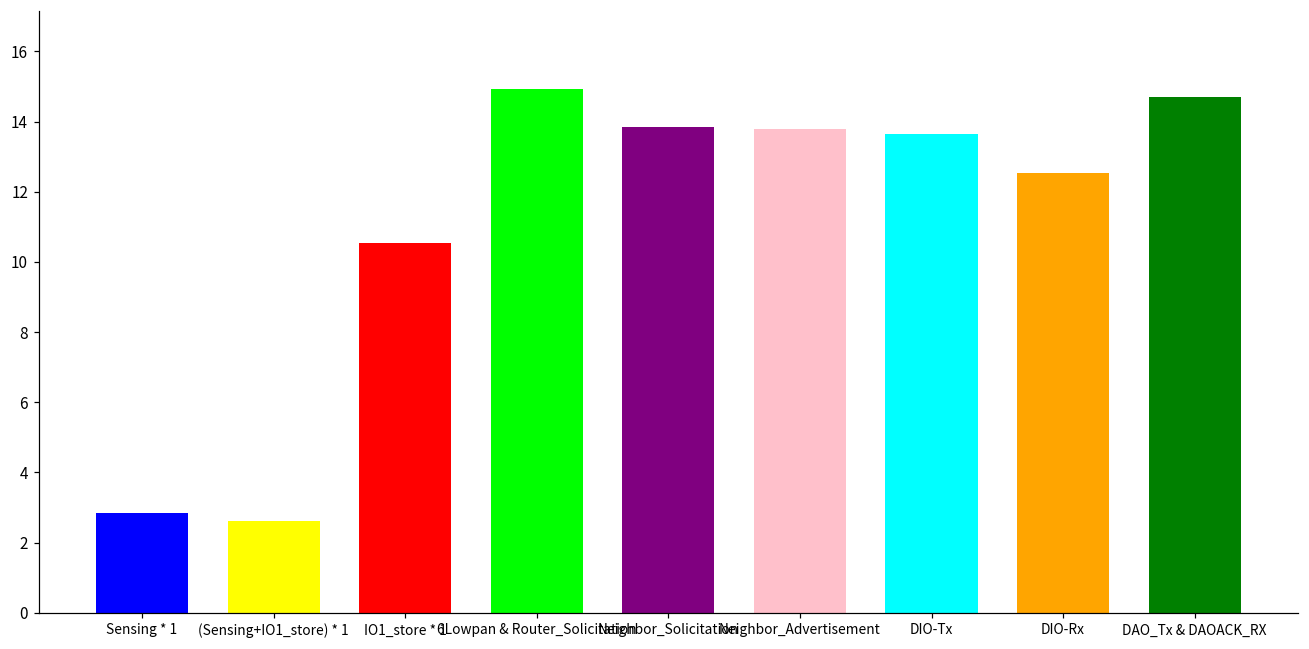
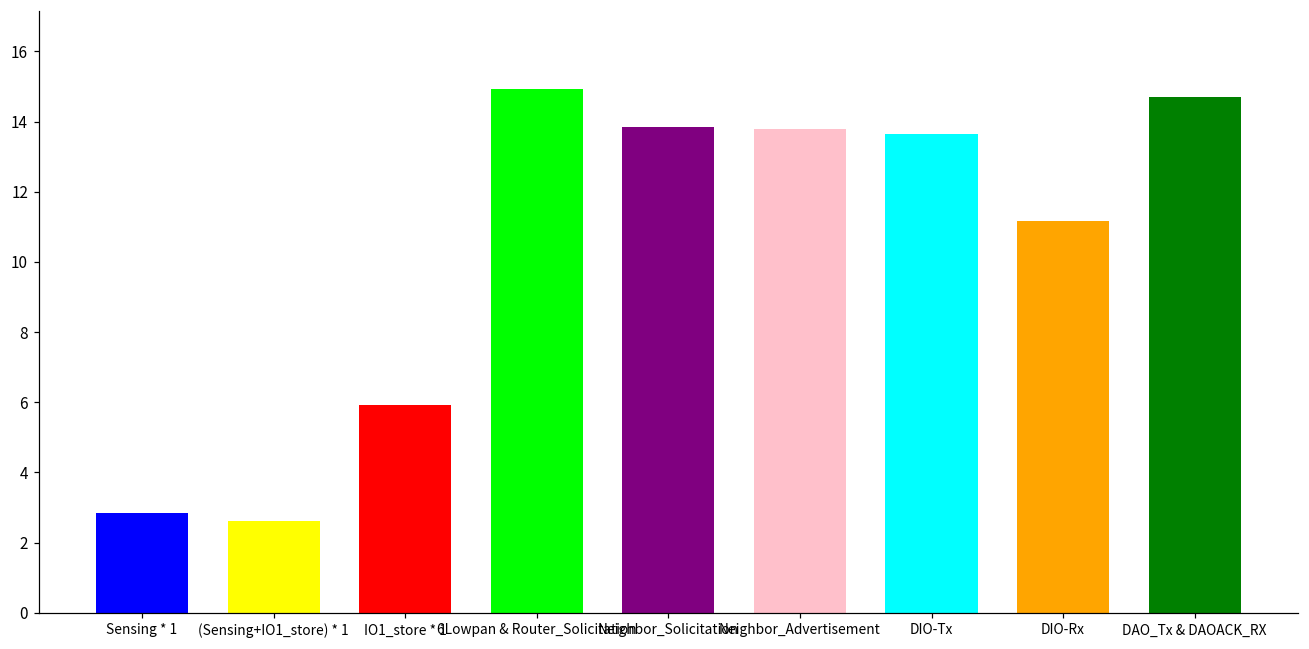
IO1_store * 1: 10.5 -> 5.9
DIO-Rx: 12.5 -> 11.2
